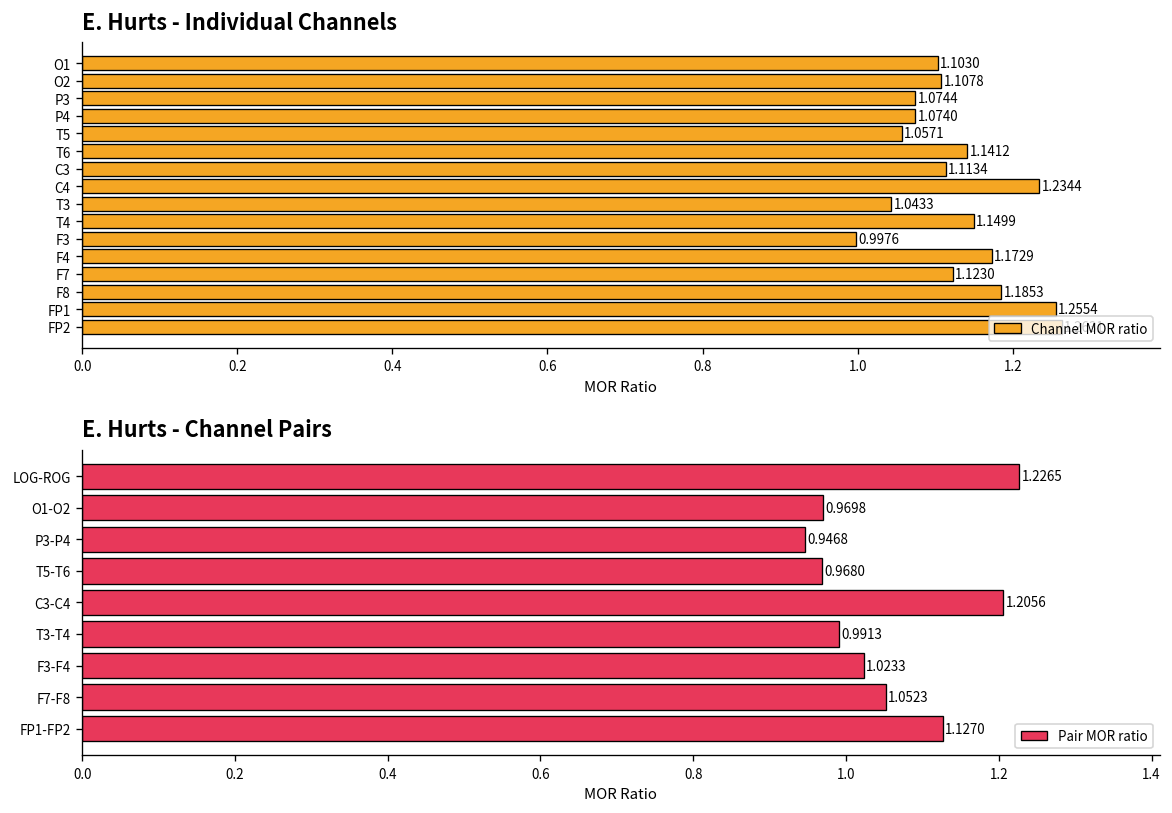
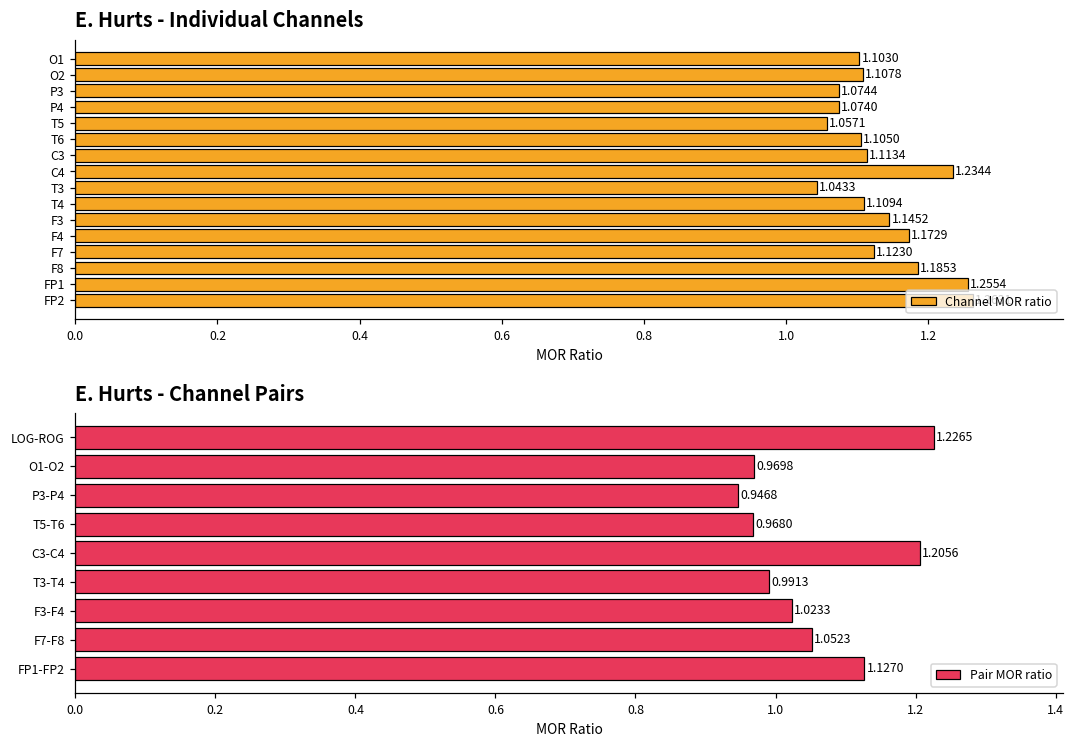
E. Hurts - Individual Channels, T6: 1.1412 -> 1.1050
E. Hurts - Individual Channels, T4: 1.1499 -> 1.1094
E. Hurts - Individual Channels, F3: 0.9976 -> 1.1452
